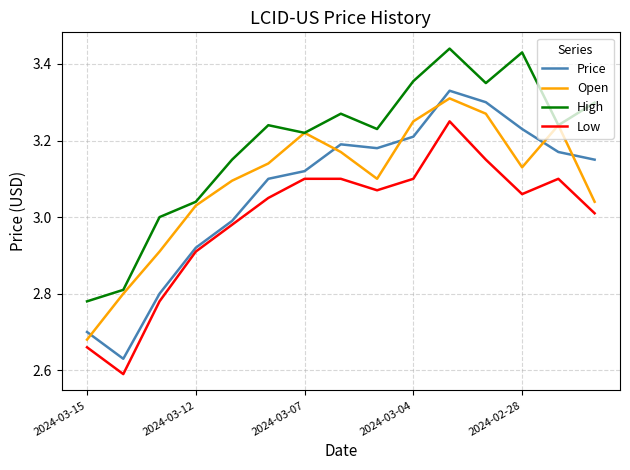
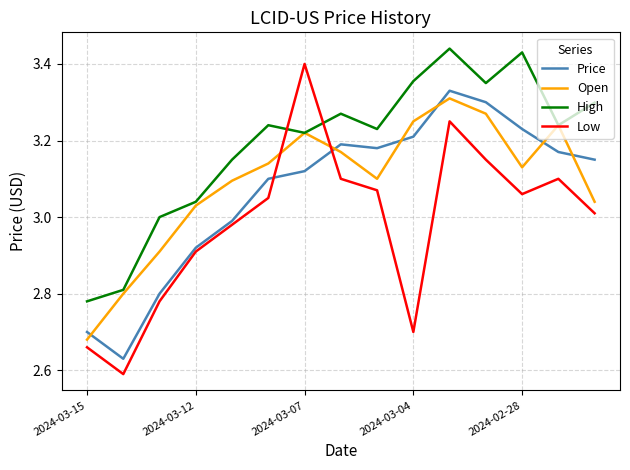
Low, 2024-03-07: 3.1 -> 3.4
Low, 2024-03-04: 3.1 -> 2.7
